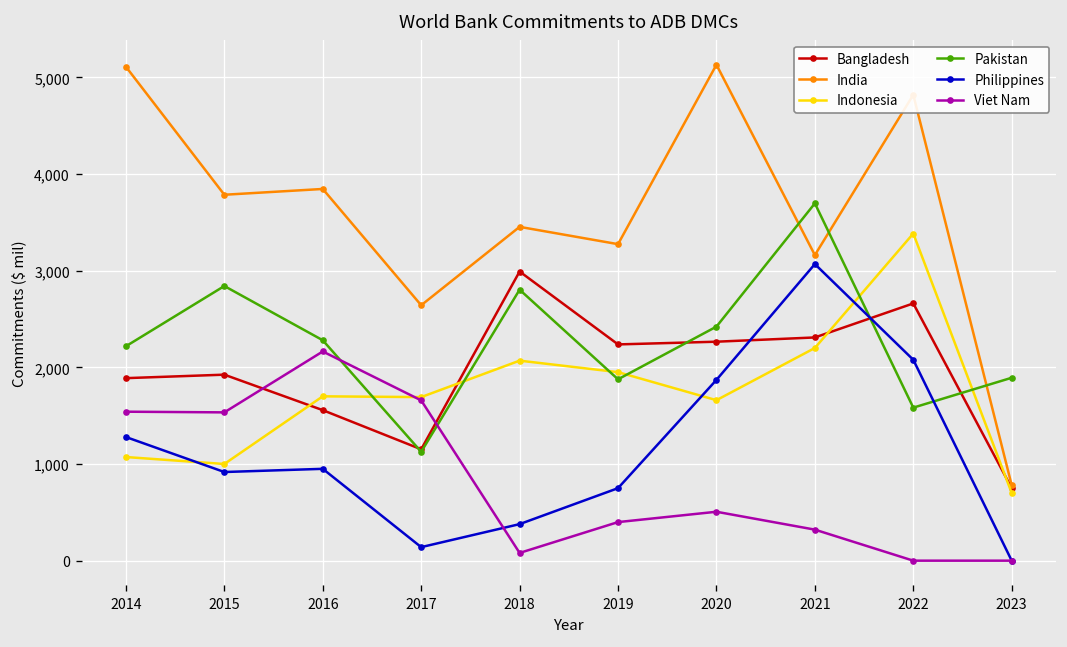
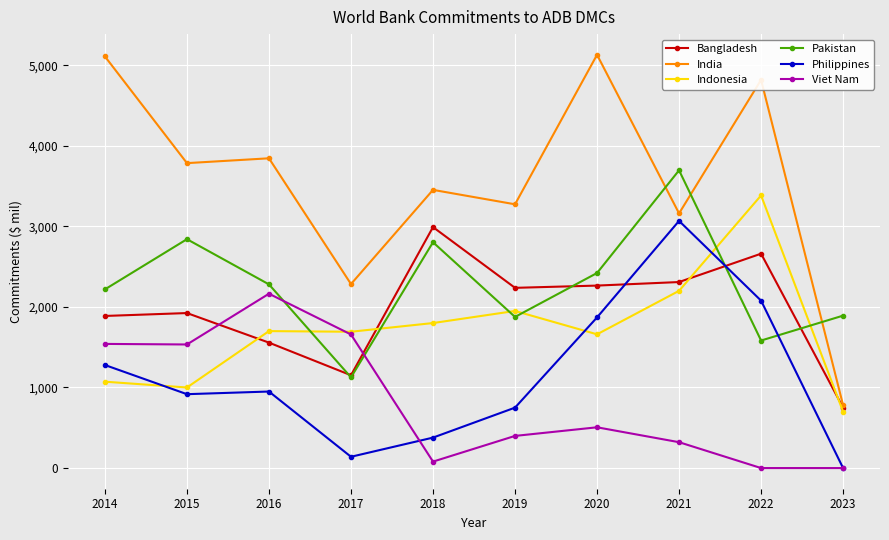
India, 2017: 2,600 -> 2,300
Indonesia, 2018: 2,100 -> 1,800
